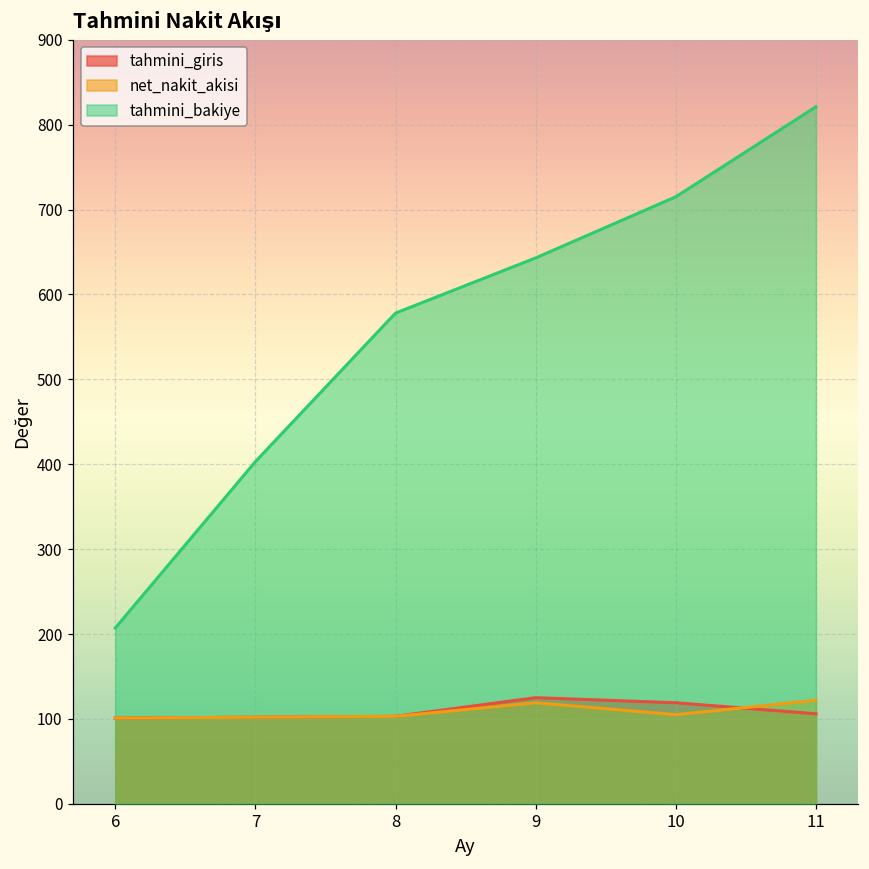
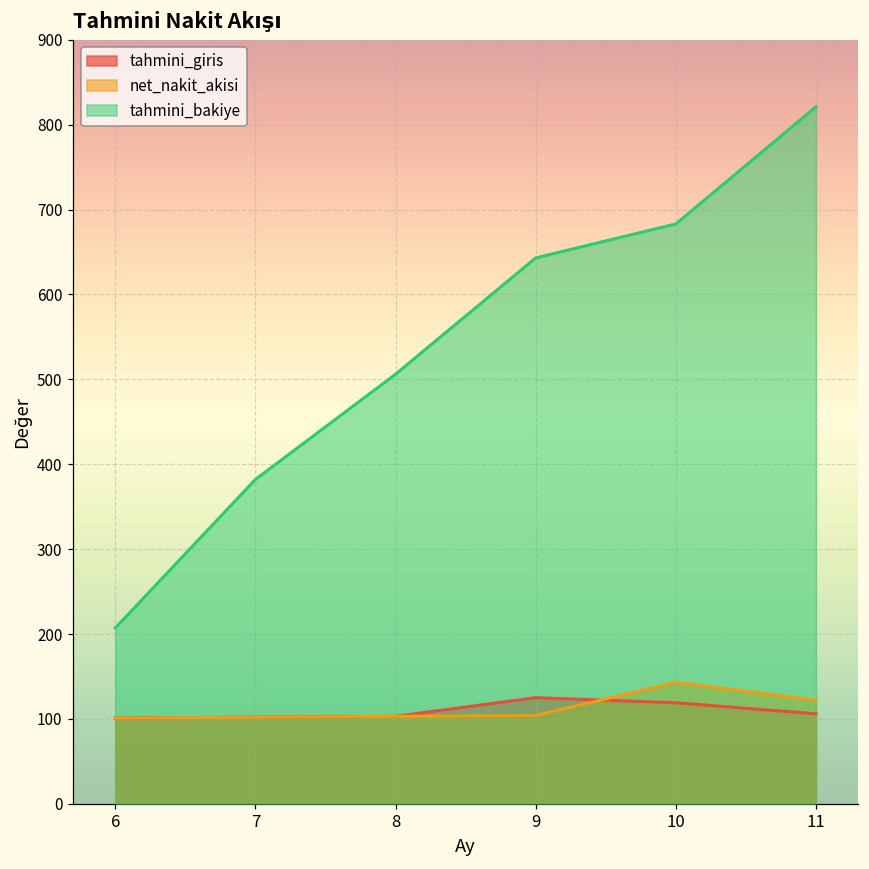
tahmini_bakiye, 7: 400 -> 380
tahmini_bakiye, 8: 580 -> 510
net_nakit_akisi, 9: 120 -> 100
net_nakit_akisi, 10: 110 -> 140
tahmini_bakiye, 10: 720 -> 680
